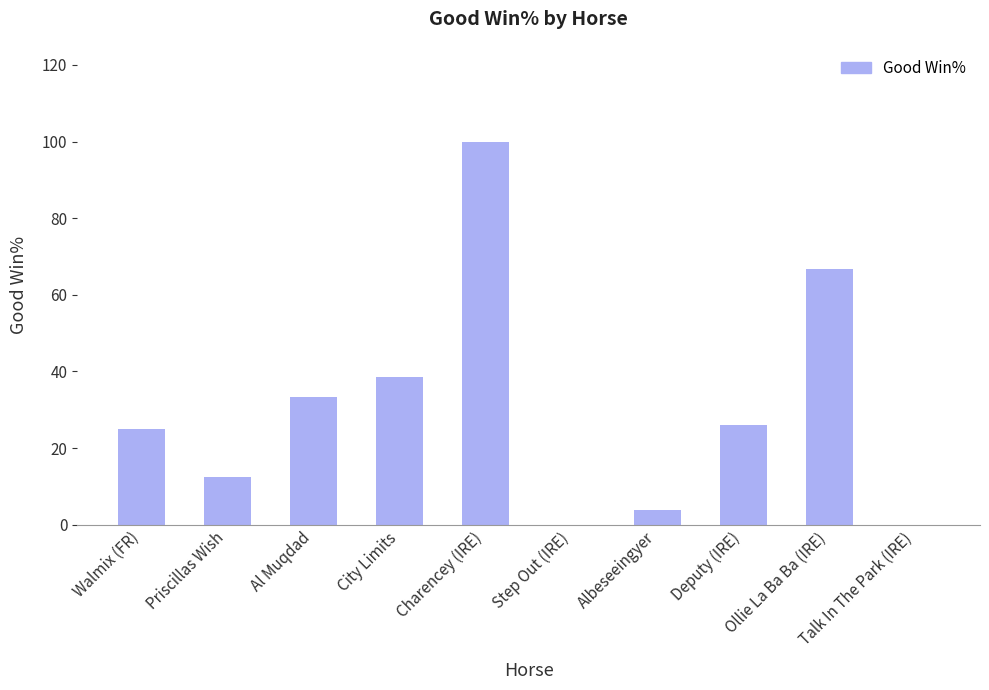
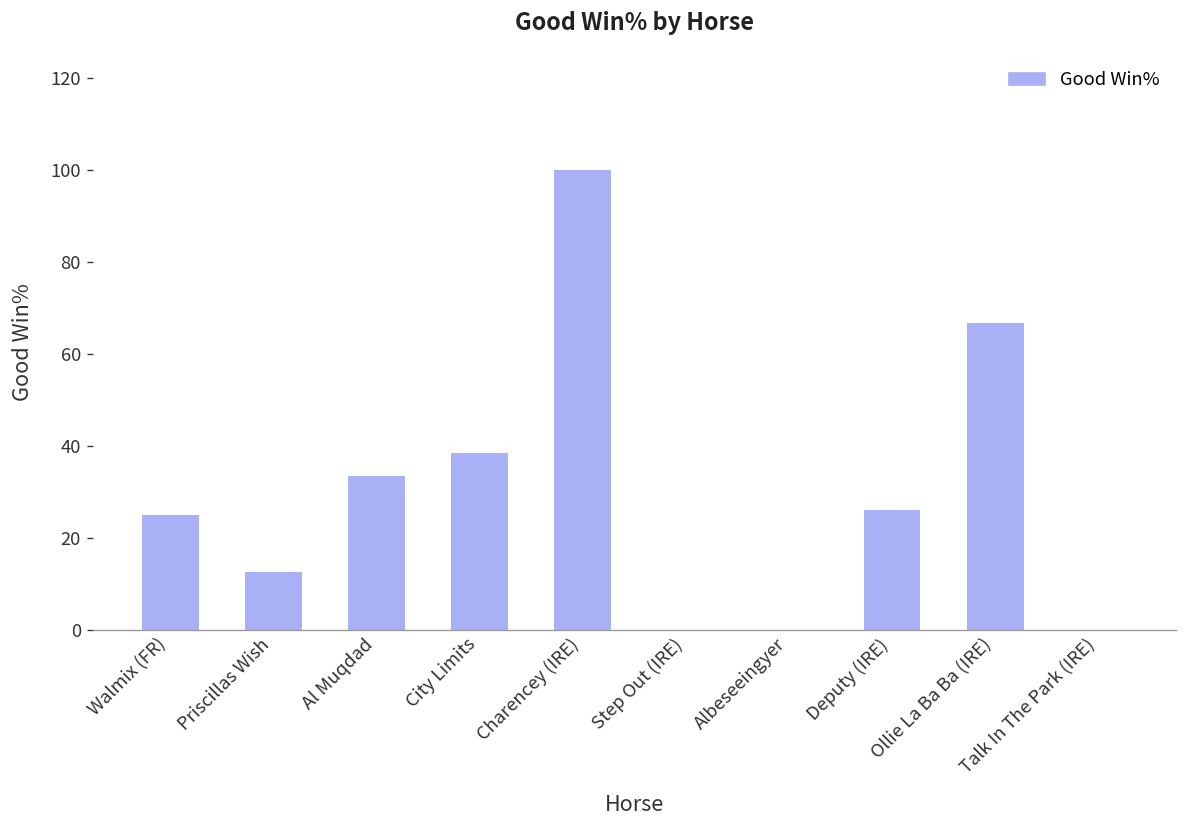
Albeseeingyer: 4 -> 0
